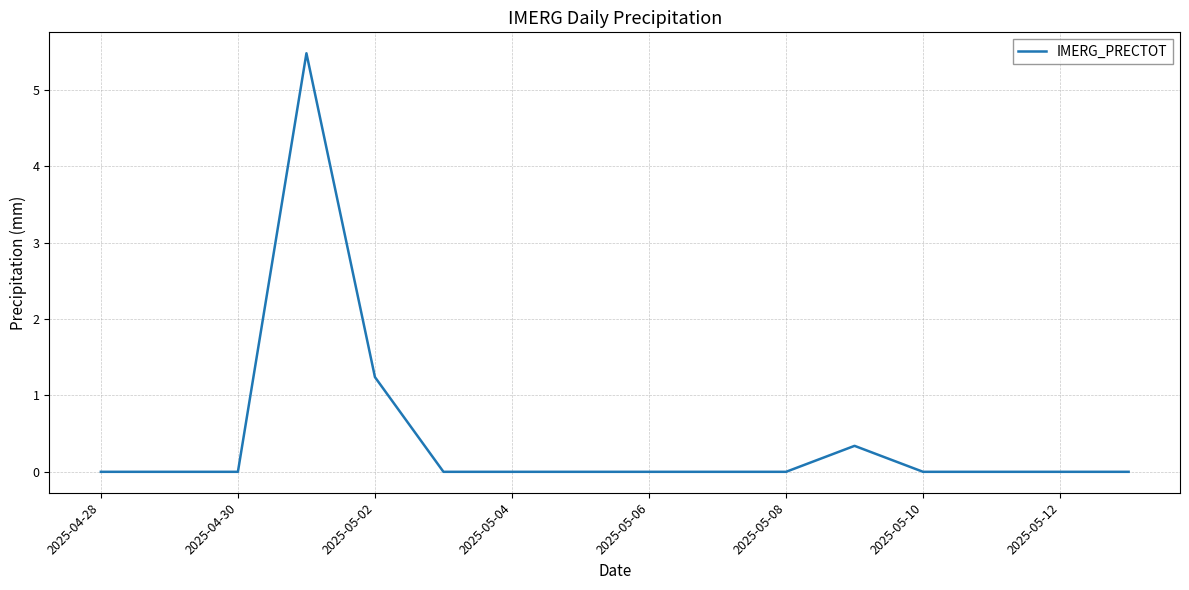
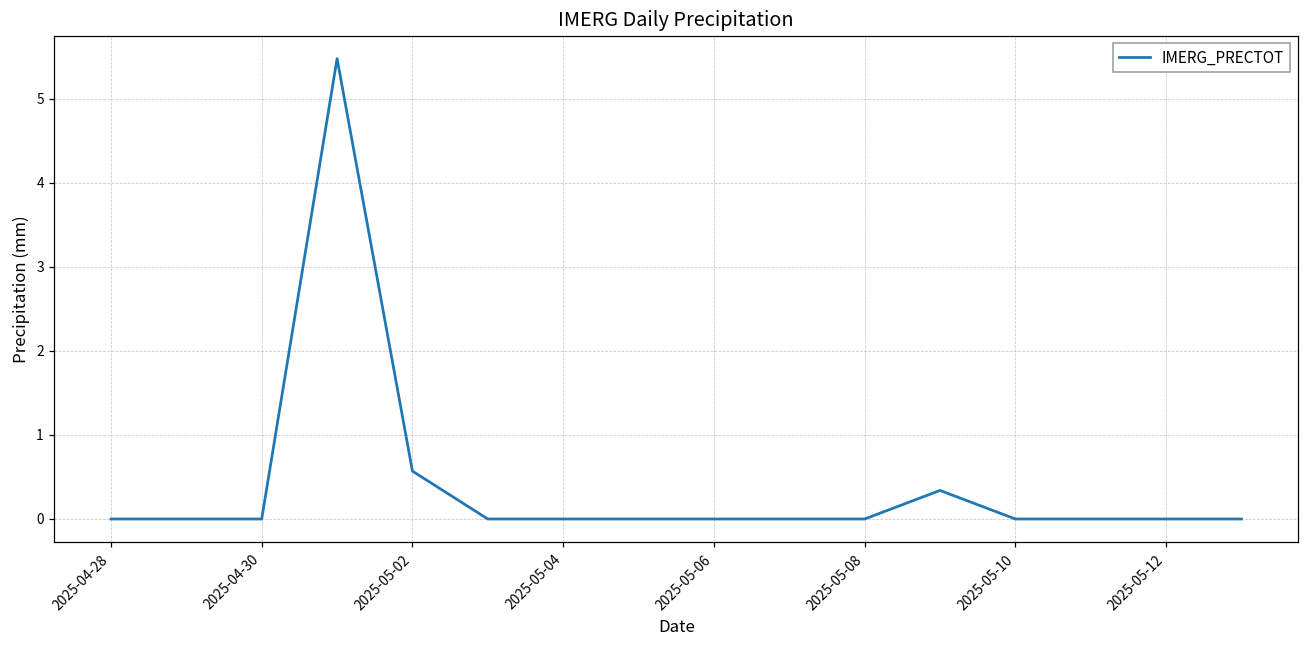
2025-05-02: 1.2 -> 0.6
